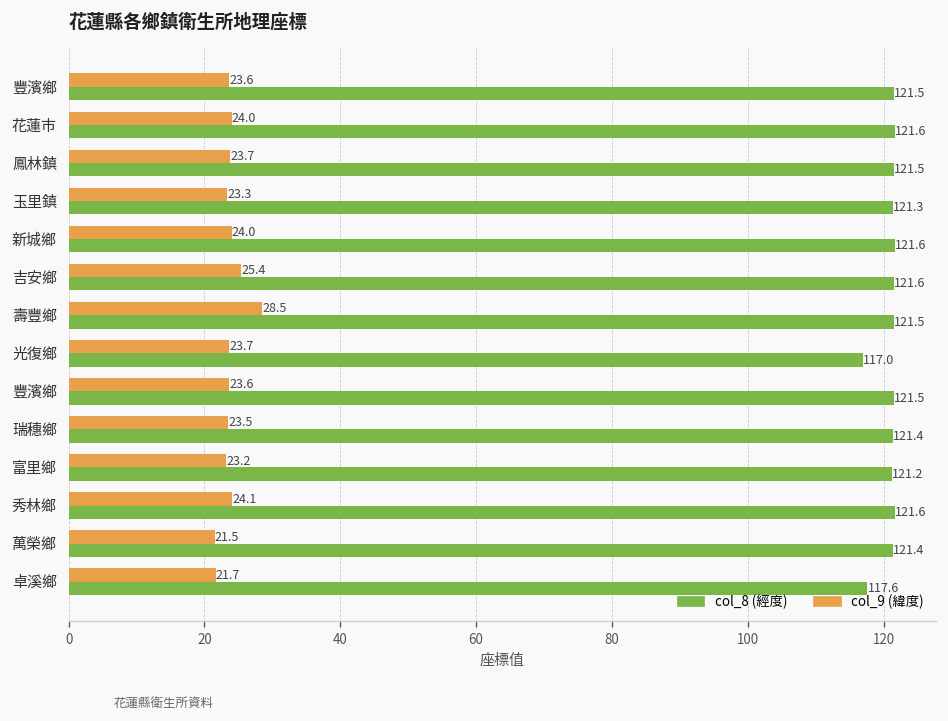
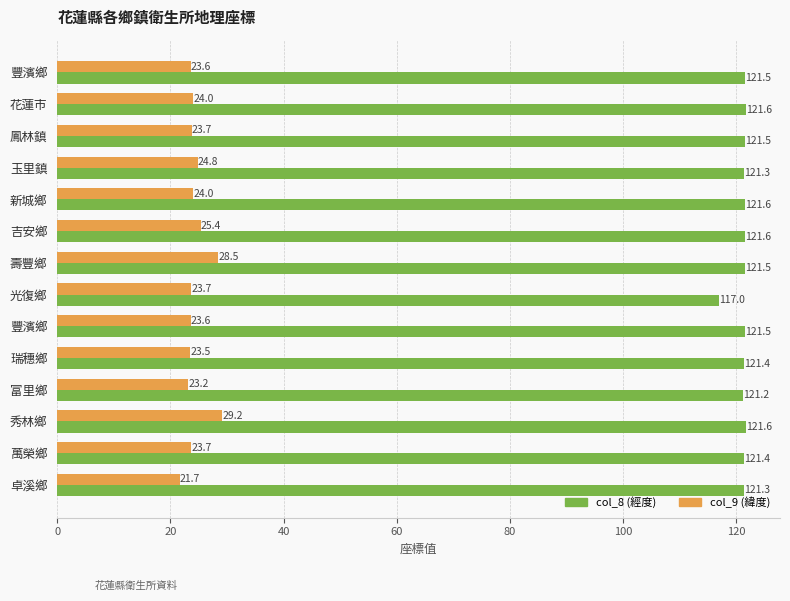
col_9 (緯度), 玉里鎮: 23.3 -> 24.8
col_9 (緯度), 秀林鄉: 24.1 -> 29.2
col_9 (緯度), 萬榮鄉: 21.5 -> 23.7
col_8 (經度), 卓溪鄉: 117.6 -> 121.3
